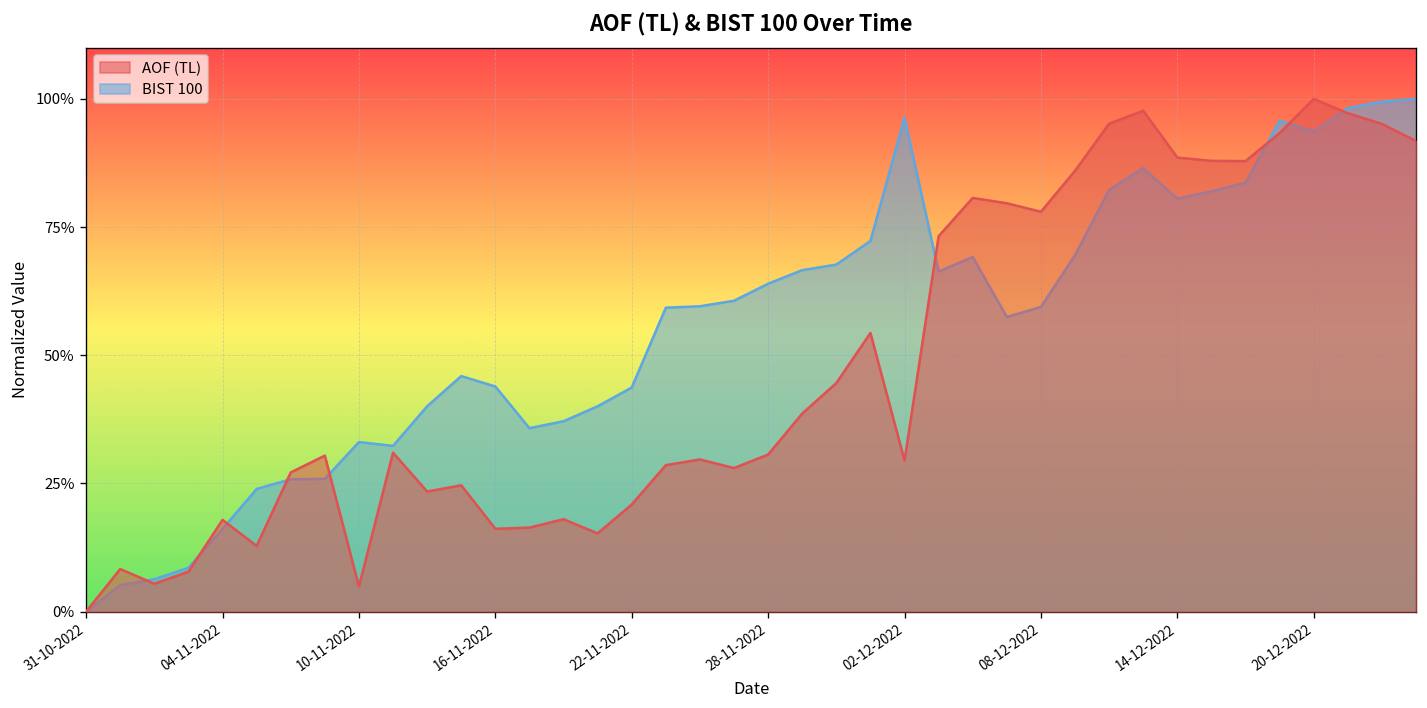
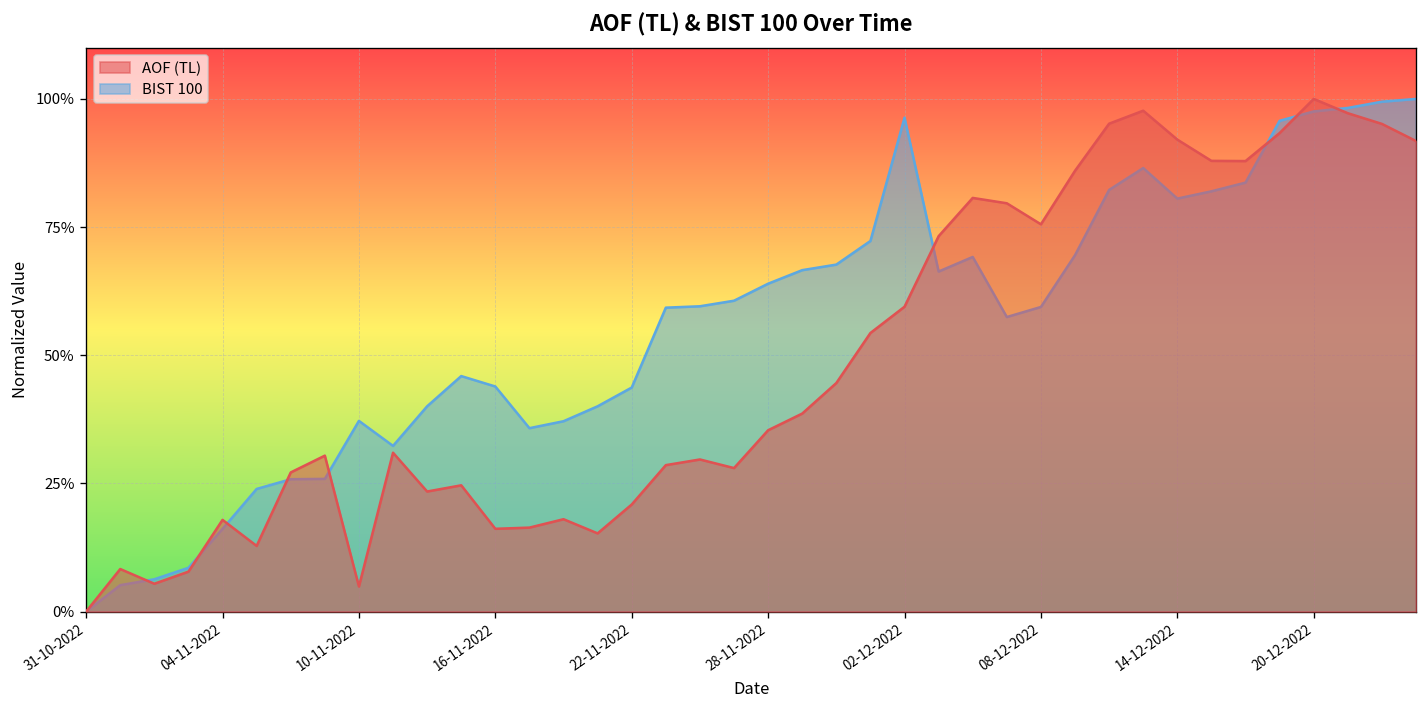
BIST 100, 10-11-2022: 33% -> 37%
AOF (TL), 28-11-2022: 31% -> 35%
AOF (TL), 02-12-2022: 29% -> 59%
AOF (TL), 08-12-2022: 78% -> 76%
AOF (TL), 14-12-2022: 89% -> 92%
BIST 100, 20-12-2022: 94% -> 98%
